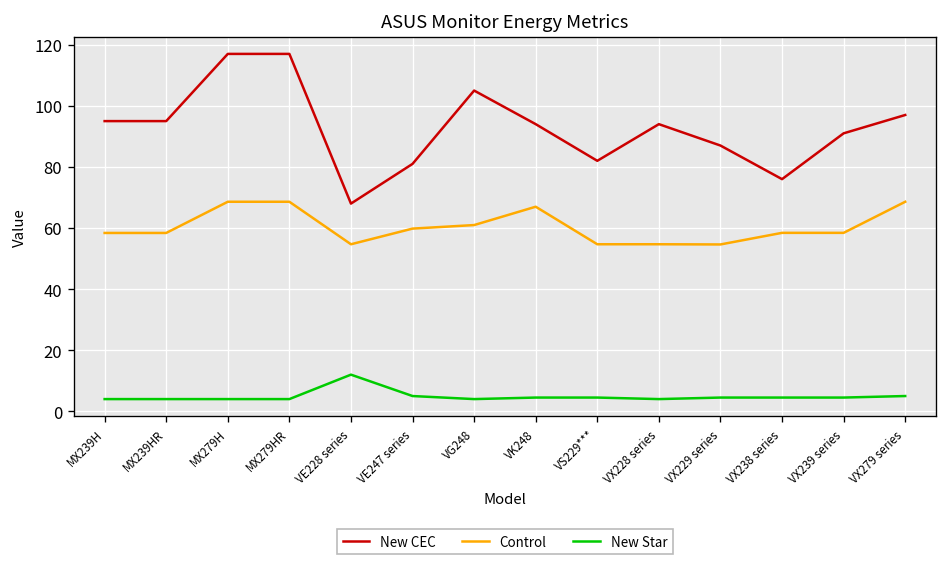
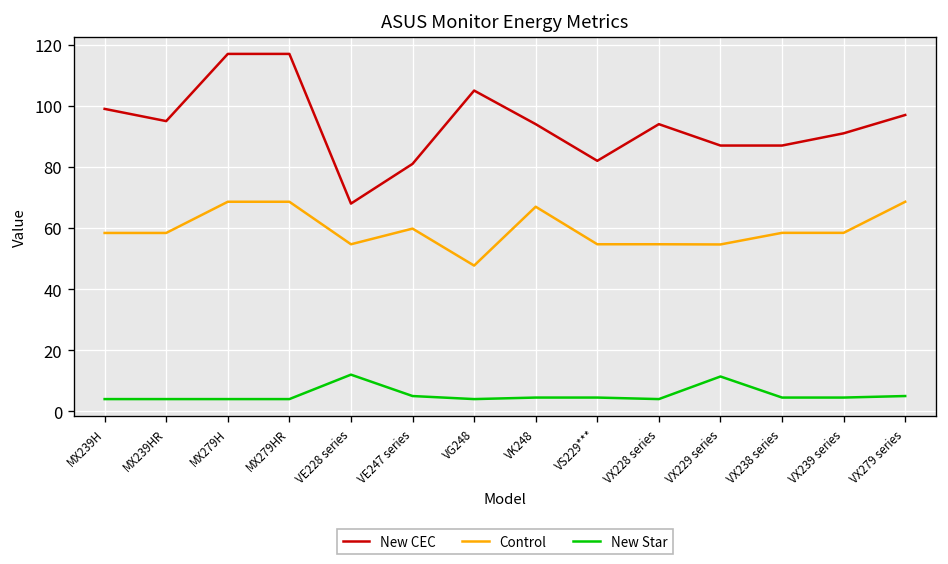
New CEC, MX239H: 95 -> 99
Control, VG248: 61 -> 48
New Star, VX229 series: 5 -> 11
New CEC, VX238 series: 76 -> 87
